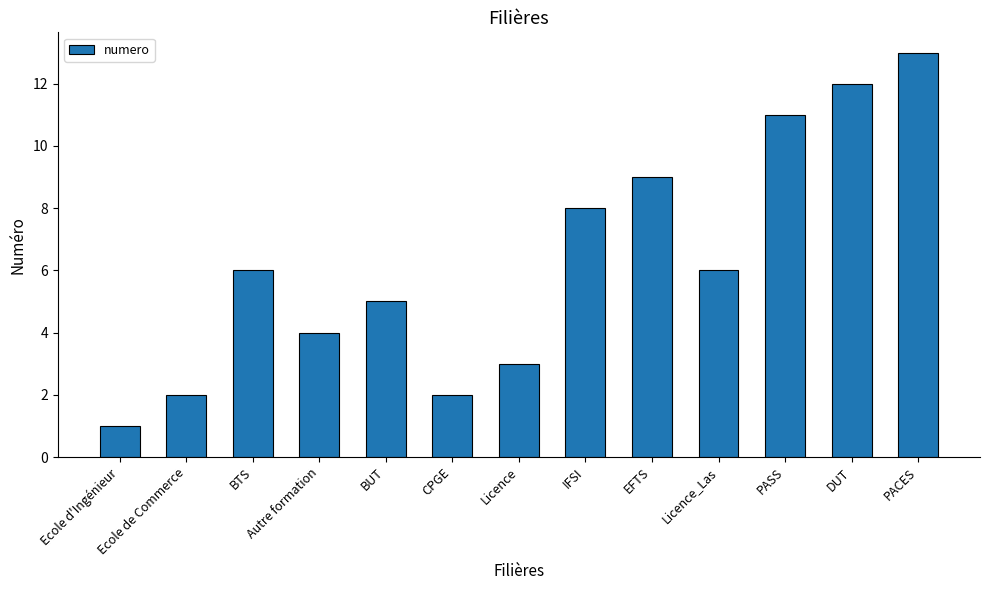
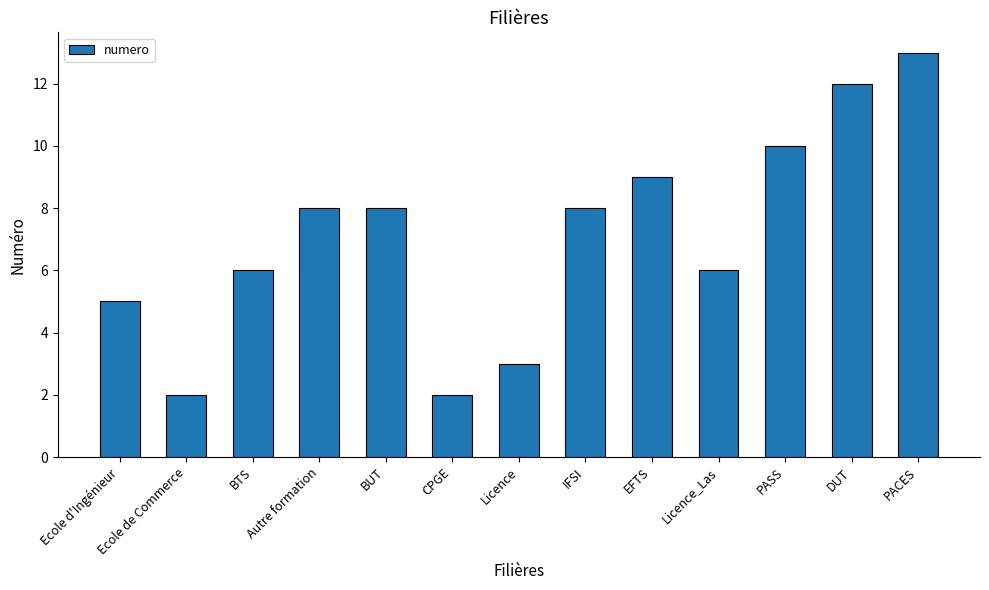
Ecole d'Ingénieur: 1 -> 5
Autre formation: 4 -> 8
BUT: 5 -> 8
PASS: 11 -> 10
